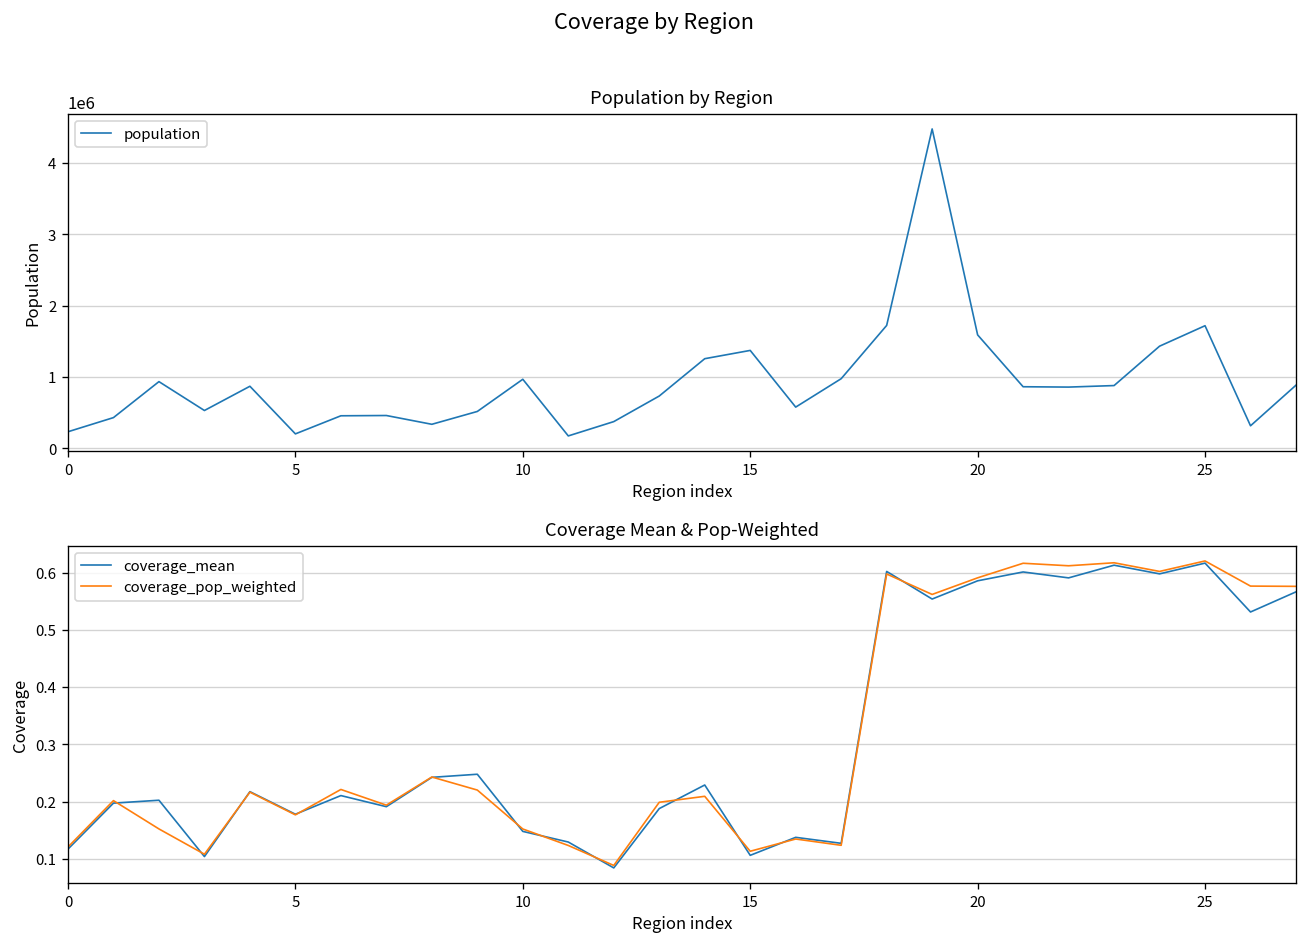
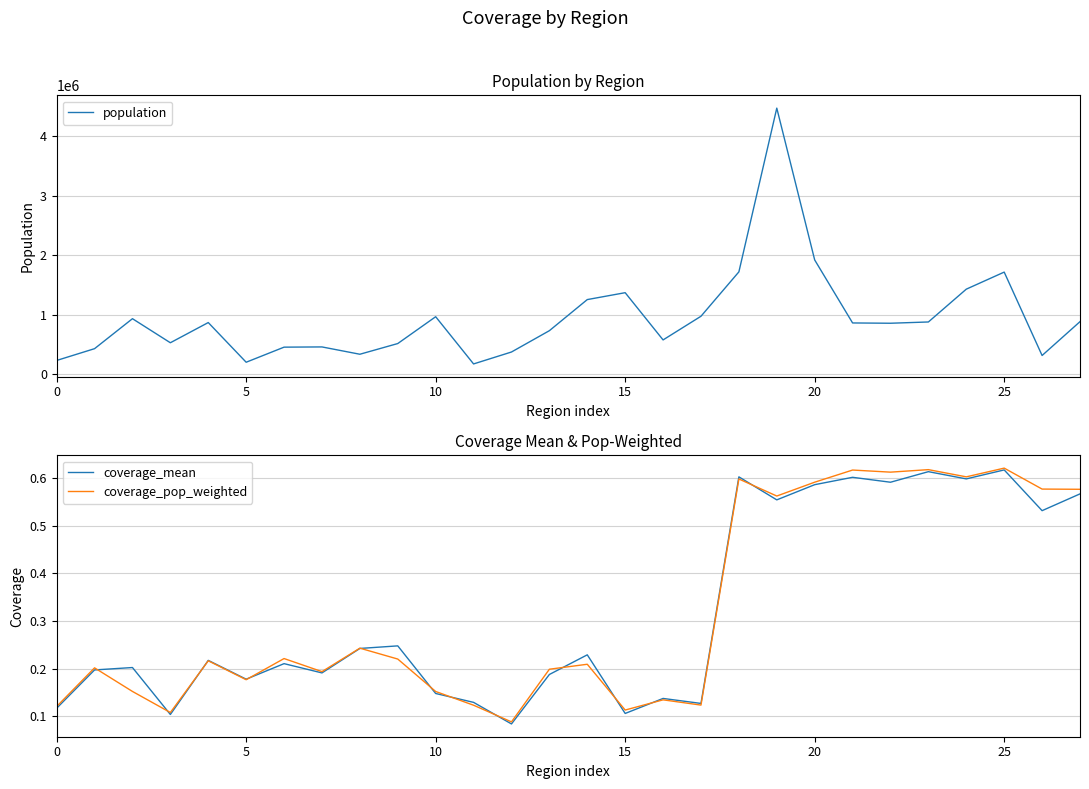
Population by Region, 20: 1600000 -> 1900000
